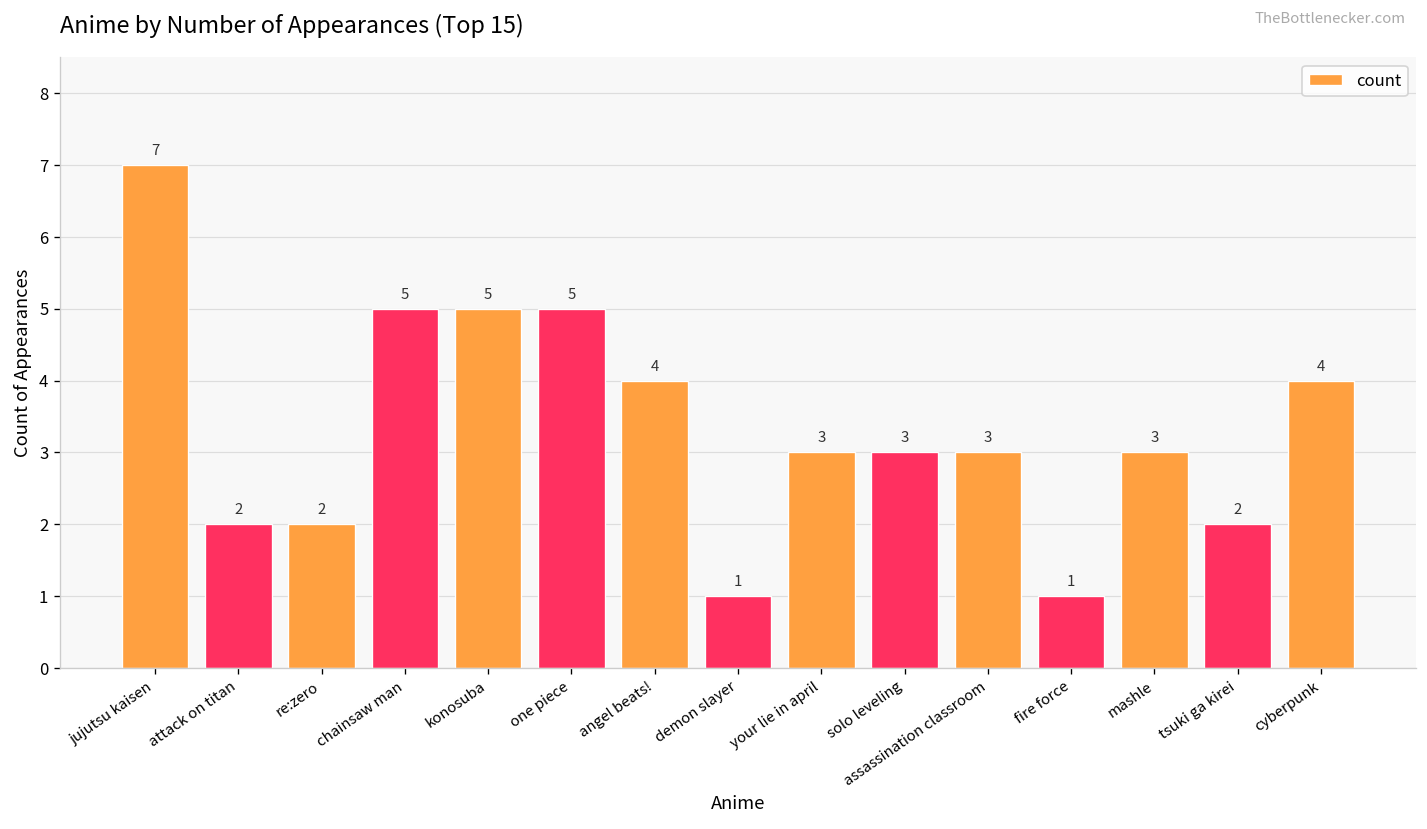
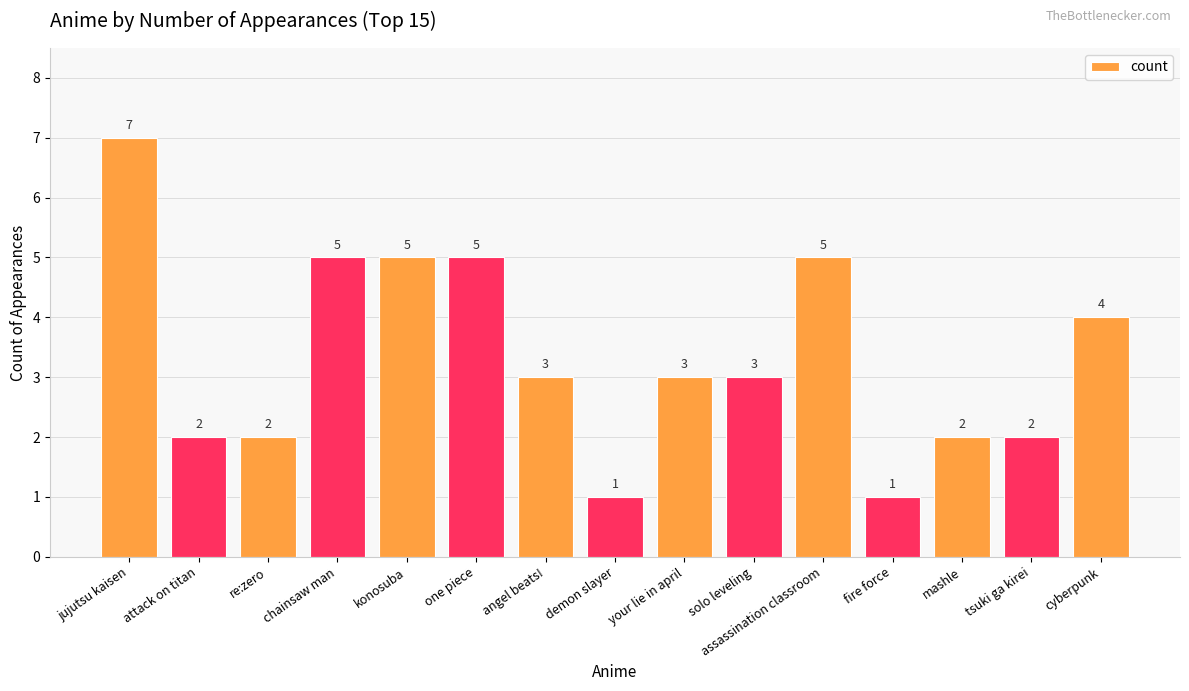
angel beats!: 4 -> 3
assassination classroom: 3 -> 5
mashle: 3 -> 2
